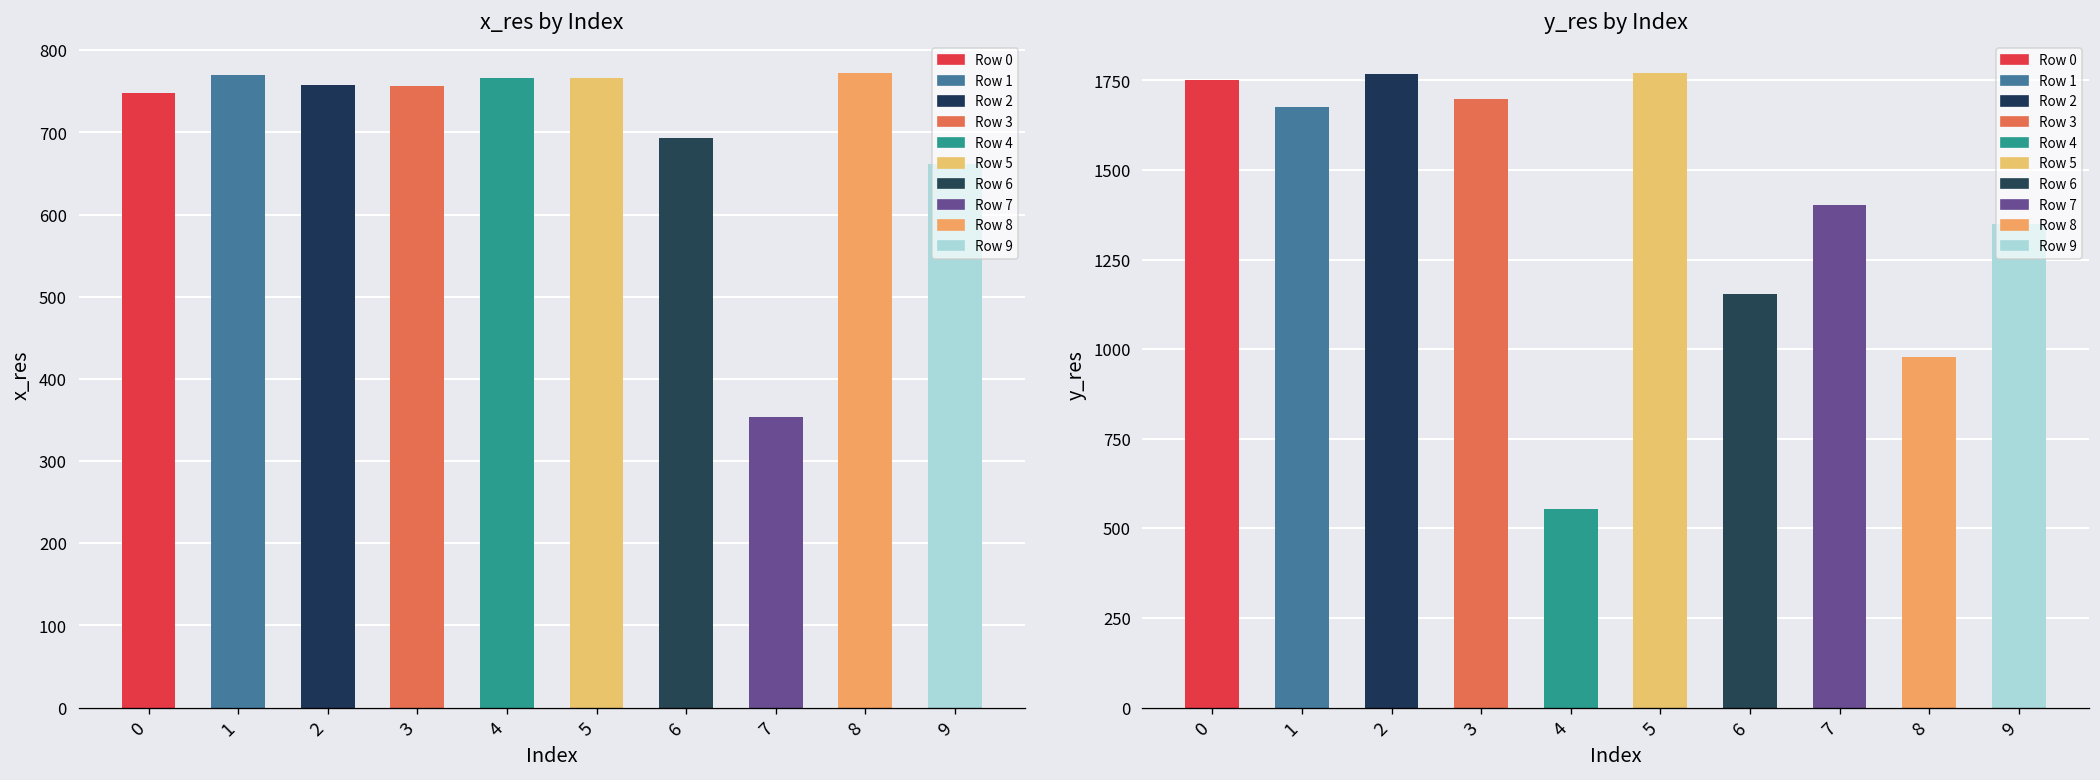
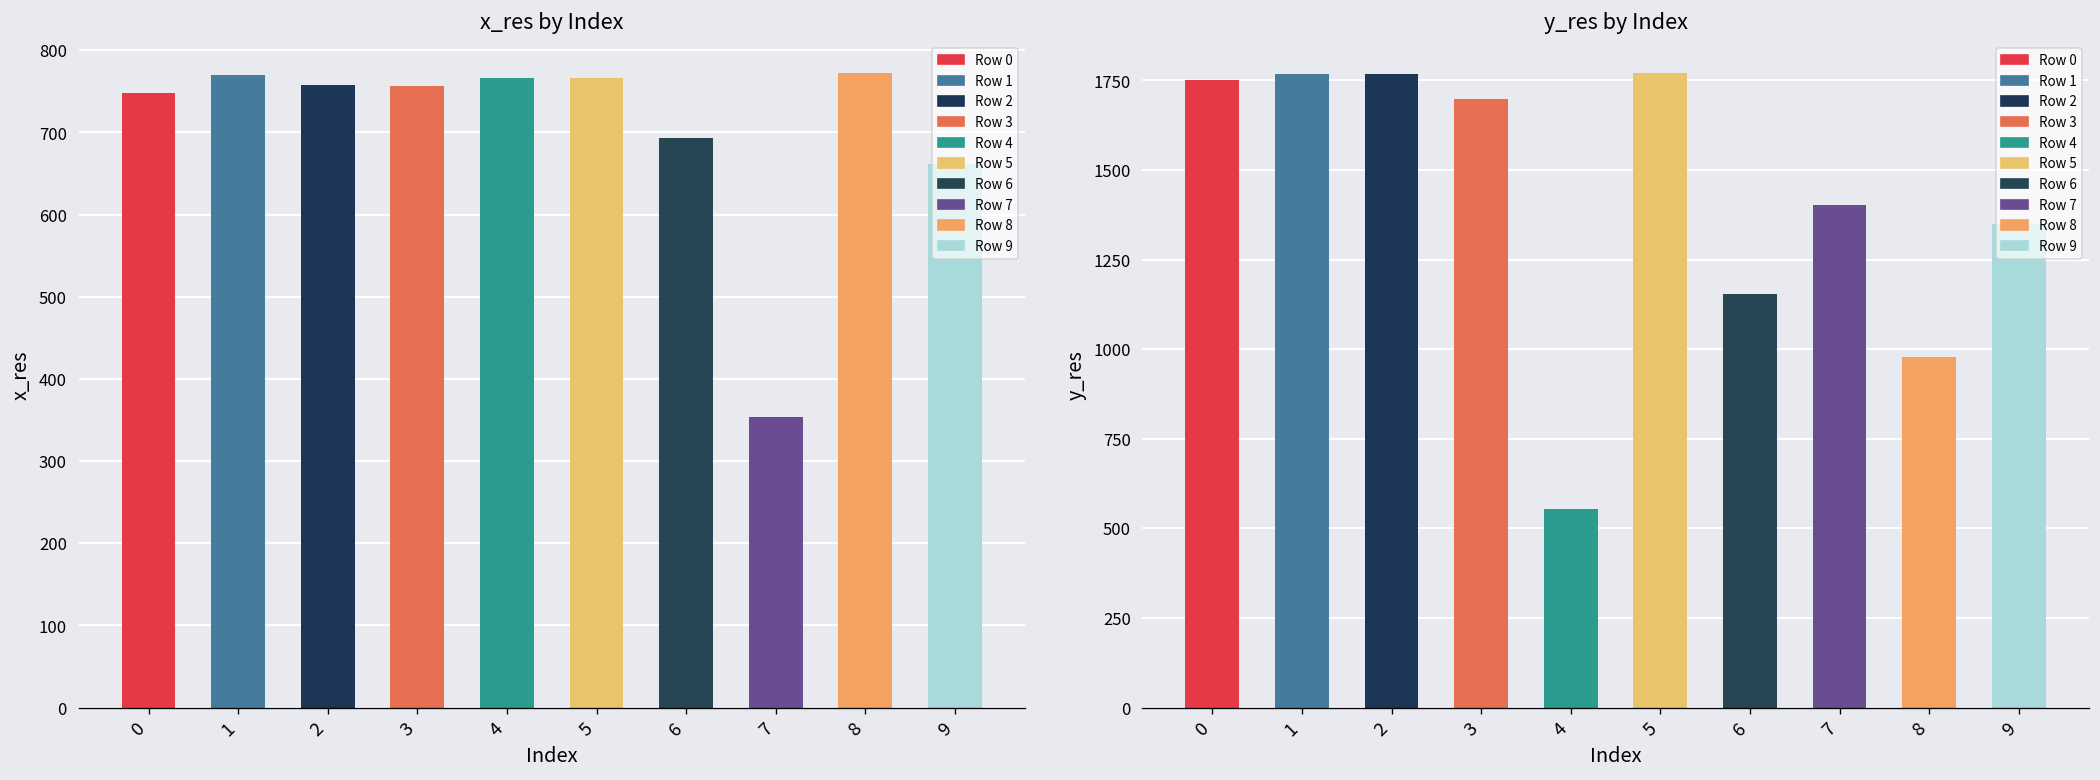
y_res by Index, 1: 1680 -> 1770
